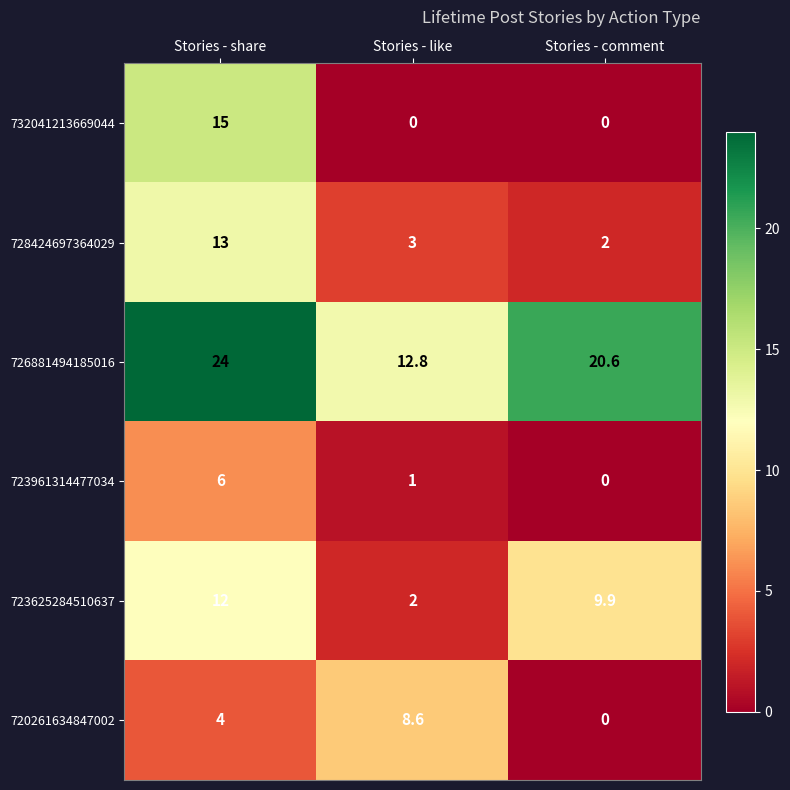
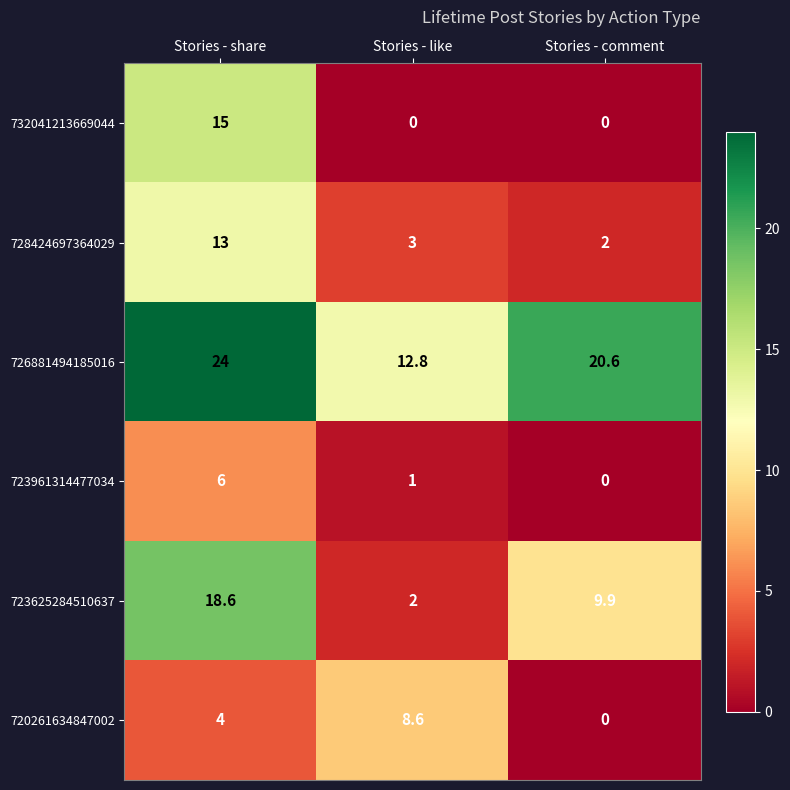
723625284510637, Stories - share: 12 -> 18.6
